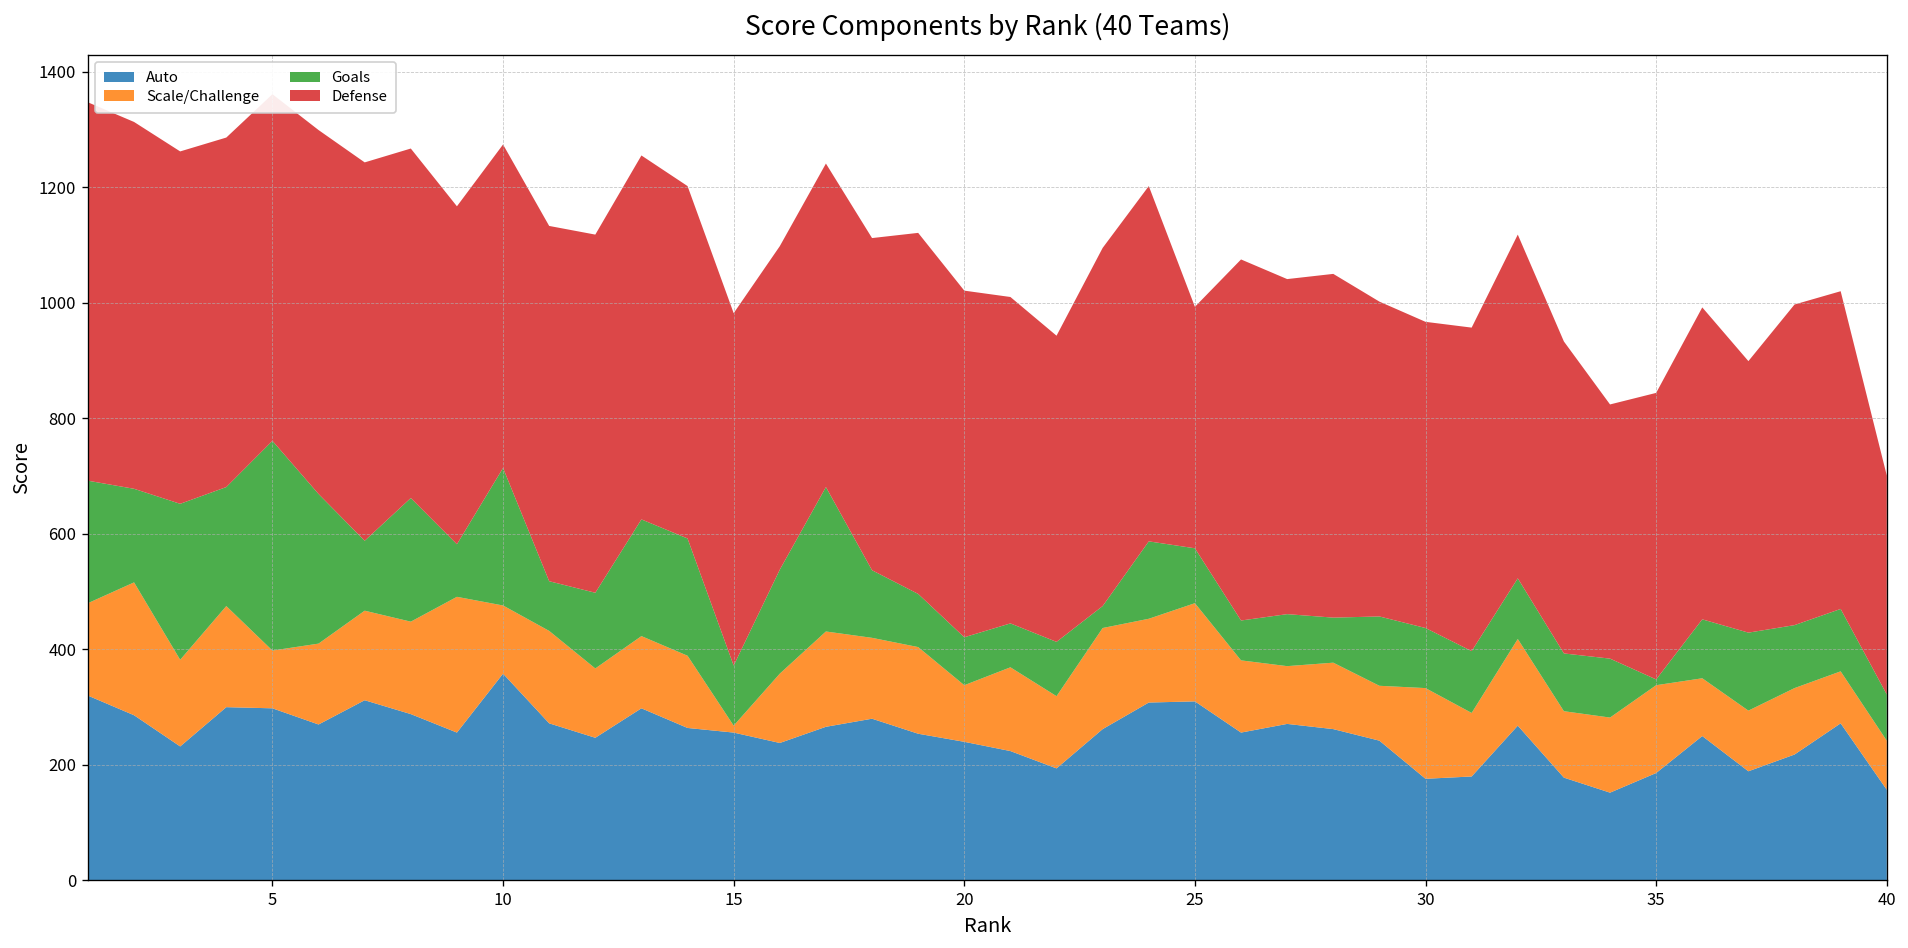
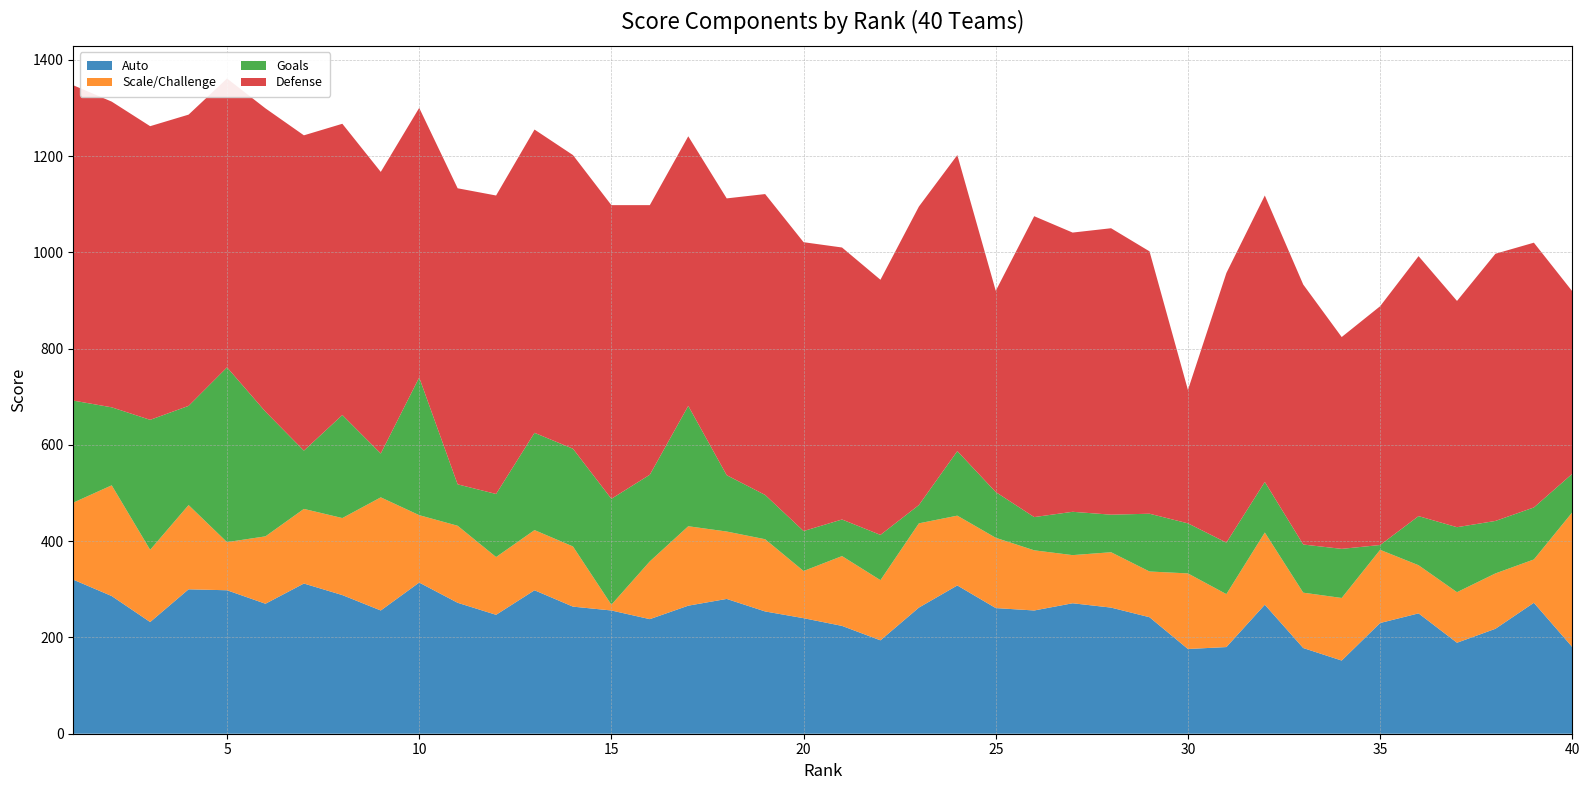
Auto, 10: 360 -> 310
Scale/Challenge, 10: 120 -> 140
Goals, 10: 240 -> 290
Goals, 15: 100 -> 220
Auto, 25: 310 -> 260
Scale/Challenge, 25: 170 -> 150
Defense, 30: 530 -> 280
Auto, 35: 190 -> 230
Auto, 40: 160 -> 180
Scale/Challenge, 40: 90 -> 280
